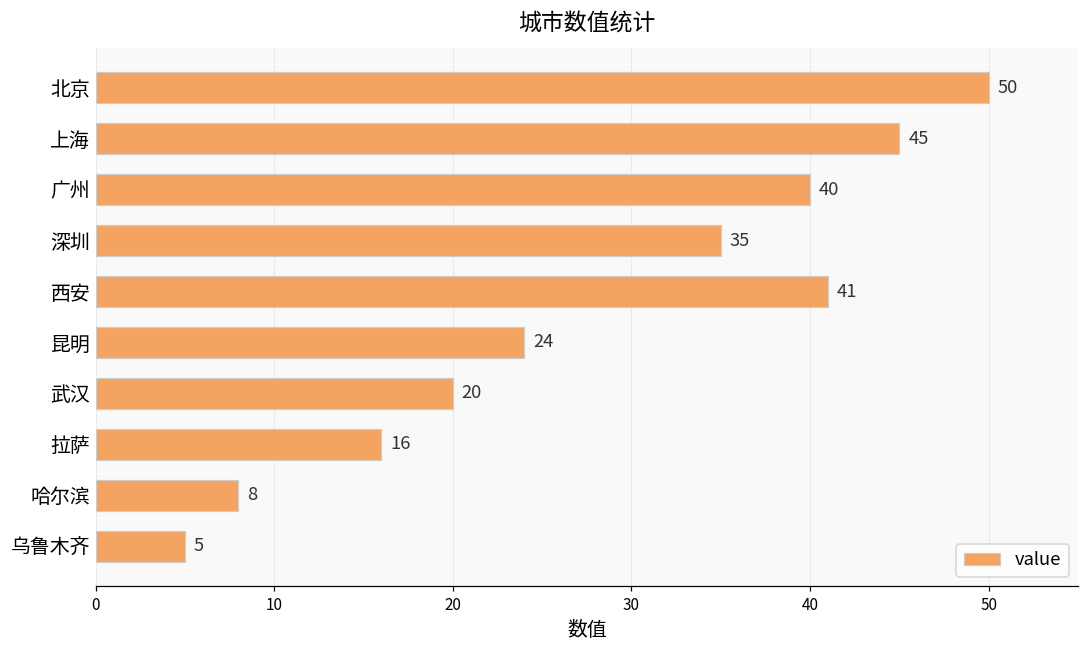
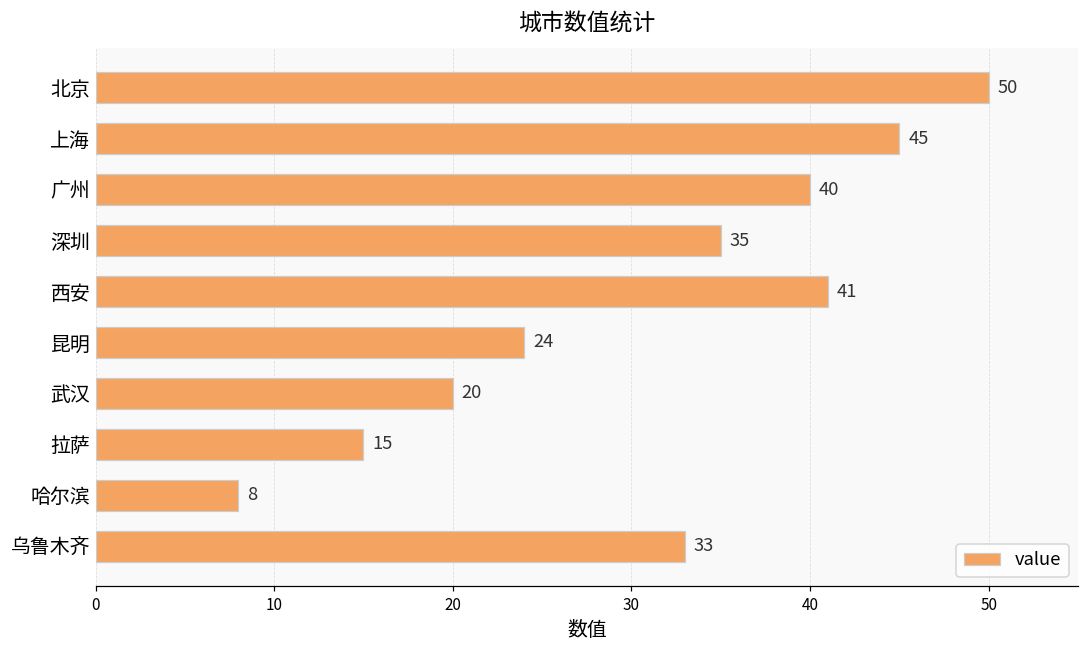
拉萨: 16 -> 15
乌鲁木齐: 5 -> 33
